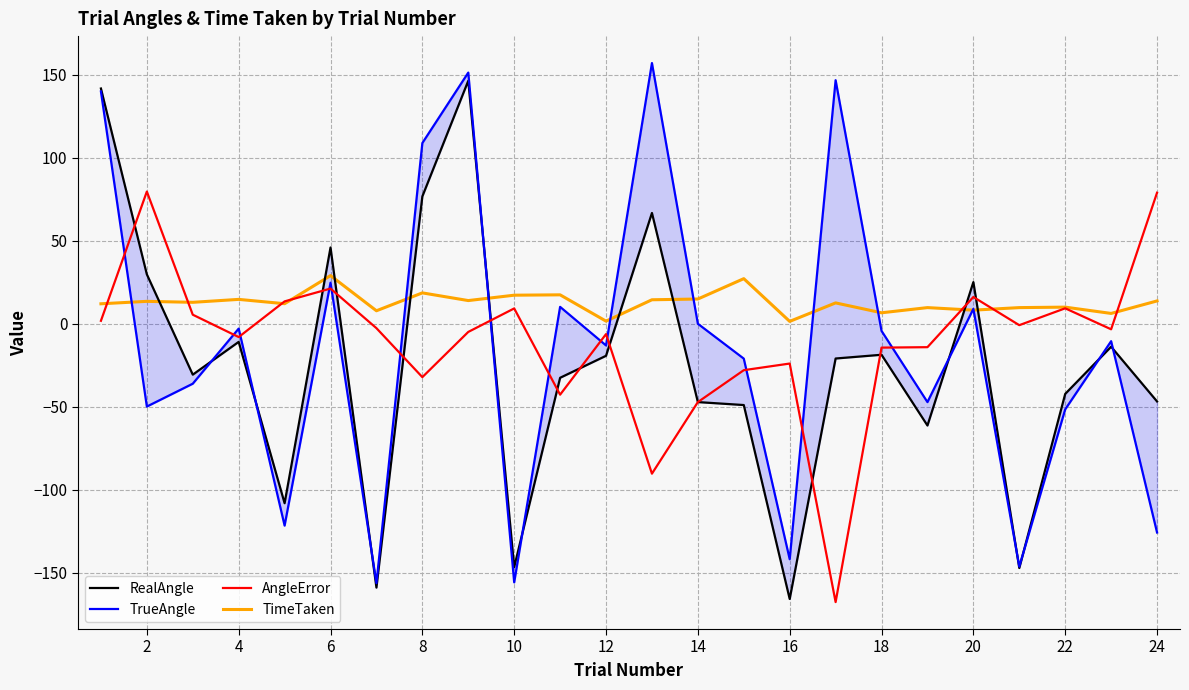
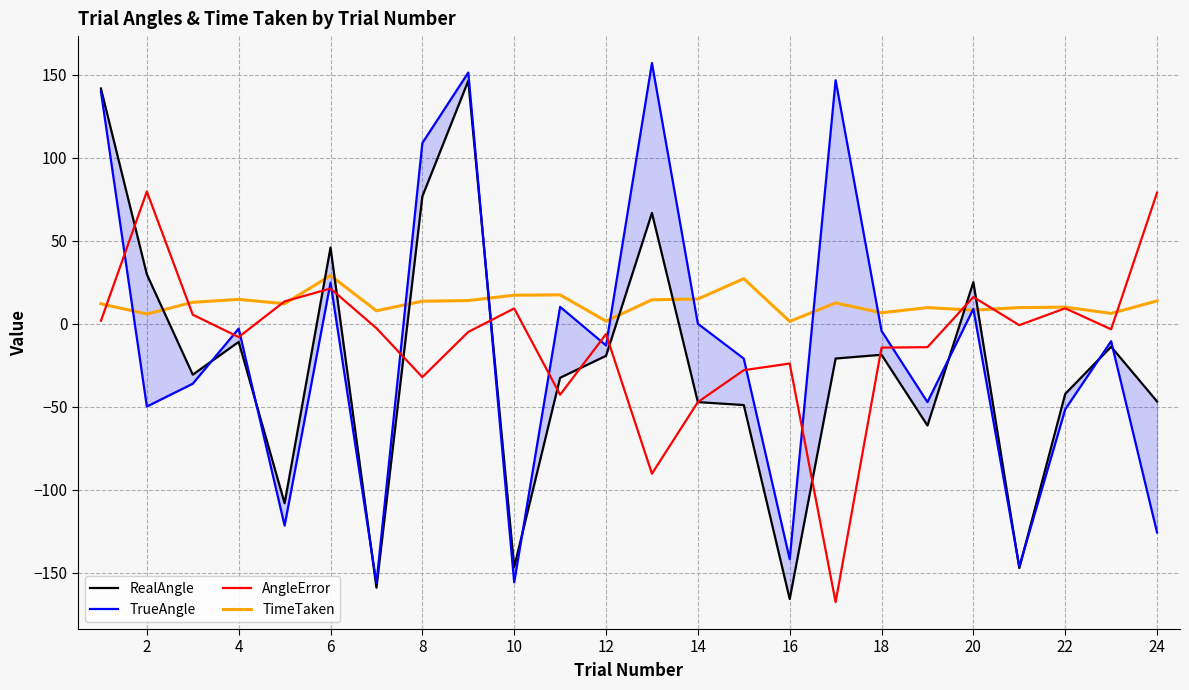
TimeTaken, 2: 13 -> 6
TimeTaken, 8: 19 -> 14
